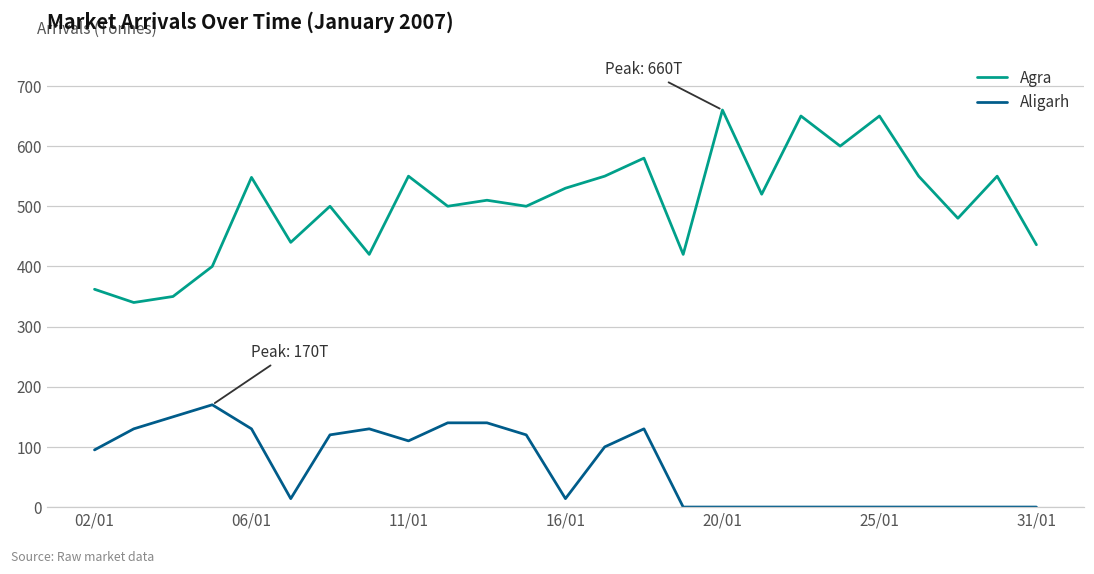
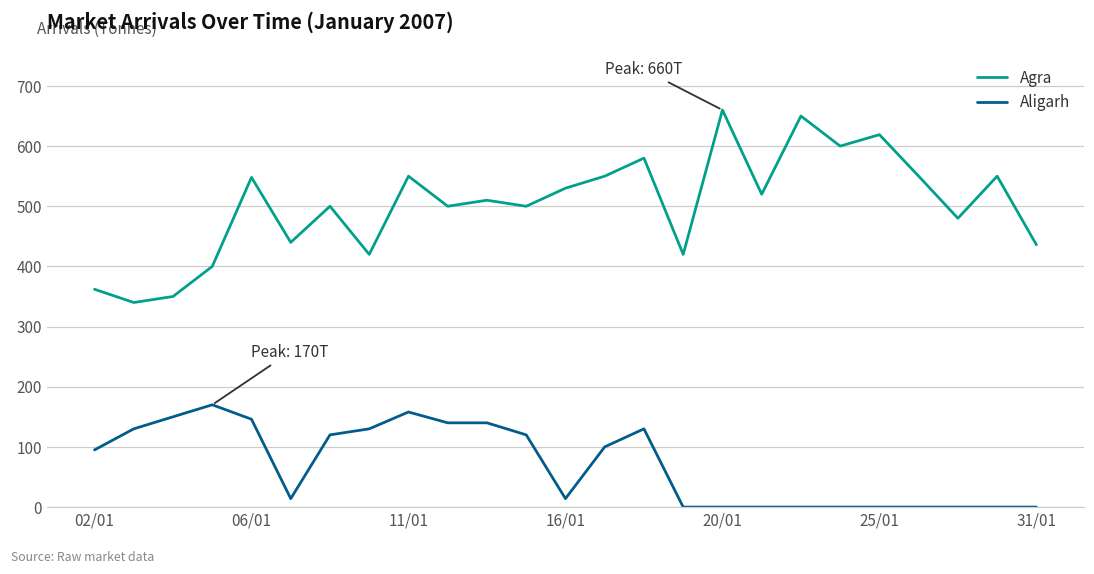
Aligarh, 06/01: 130 -> 150
Aligarh, 11/01: 110 -> 160
Agra, 25/01: 650 -> 620
